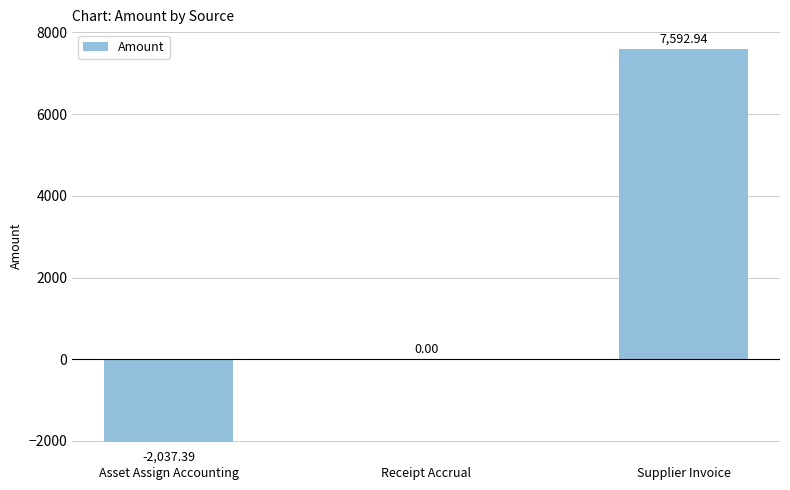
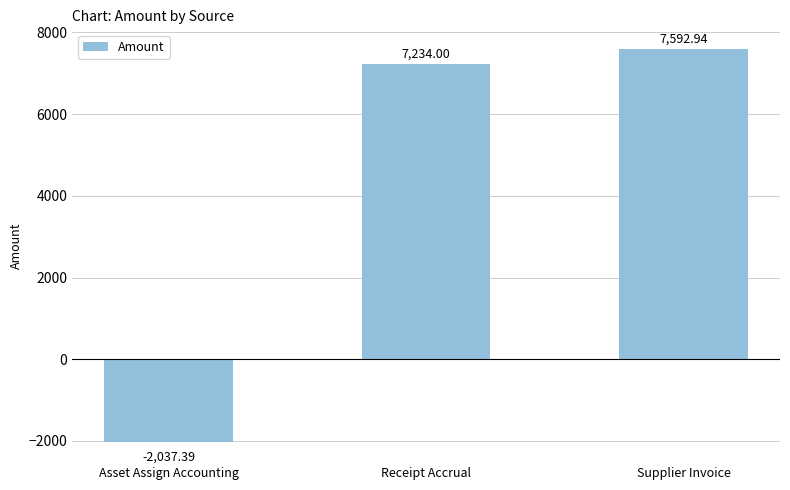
Receipt Accrual: 0.00 -> 7,234.00
